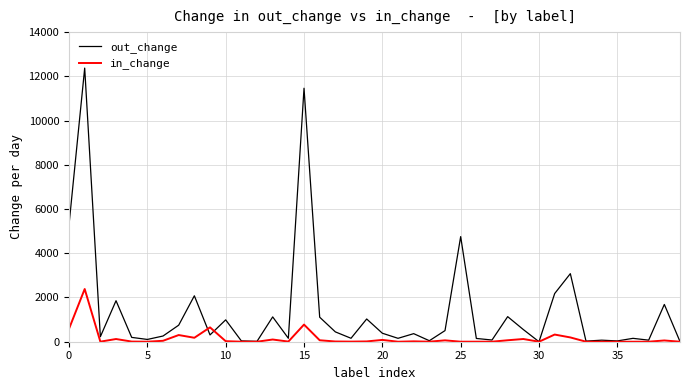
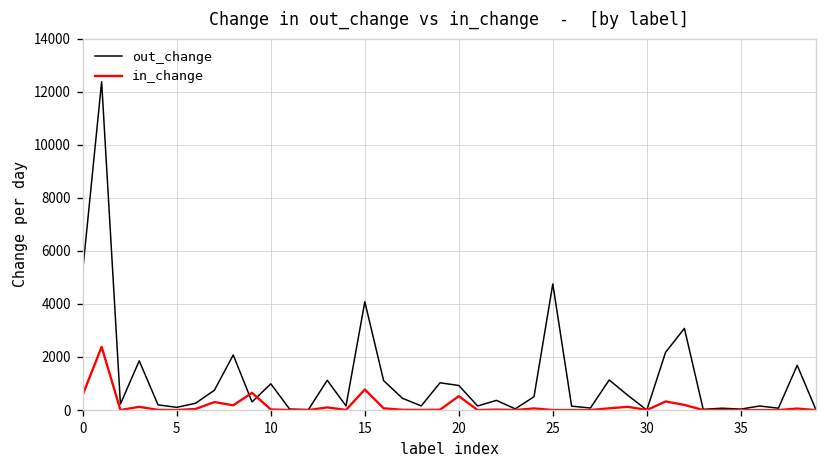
out_change, 15: 11500 -> 4100
out_change, 20: 400 -> 900
in_change, 20: 100 -> 500
